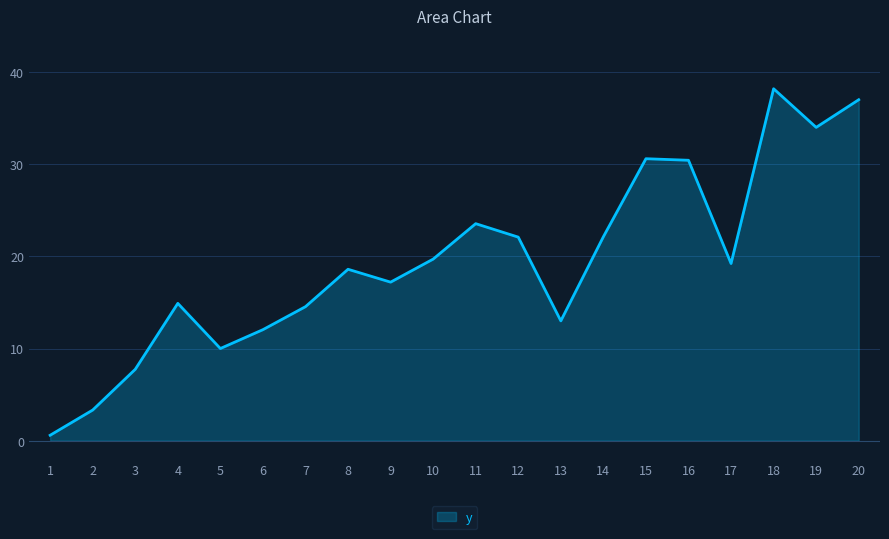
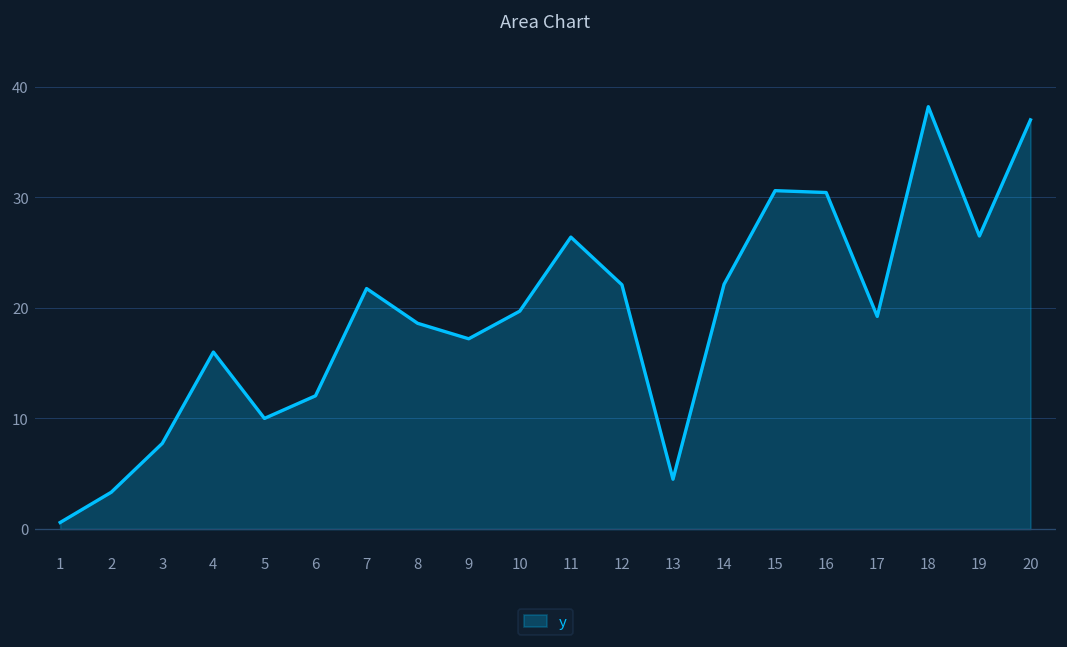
4: 15 -> 16
7: 15 -> 22
11: 24 -> 26
13: 13 -> 5
19: 34 -> 27
